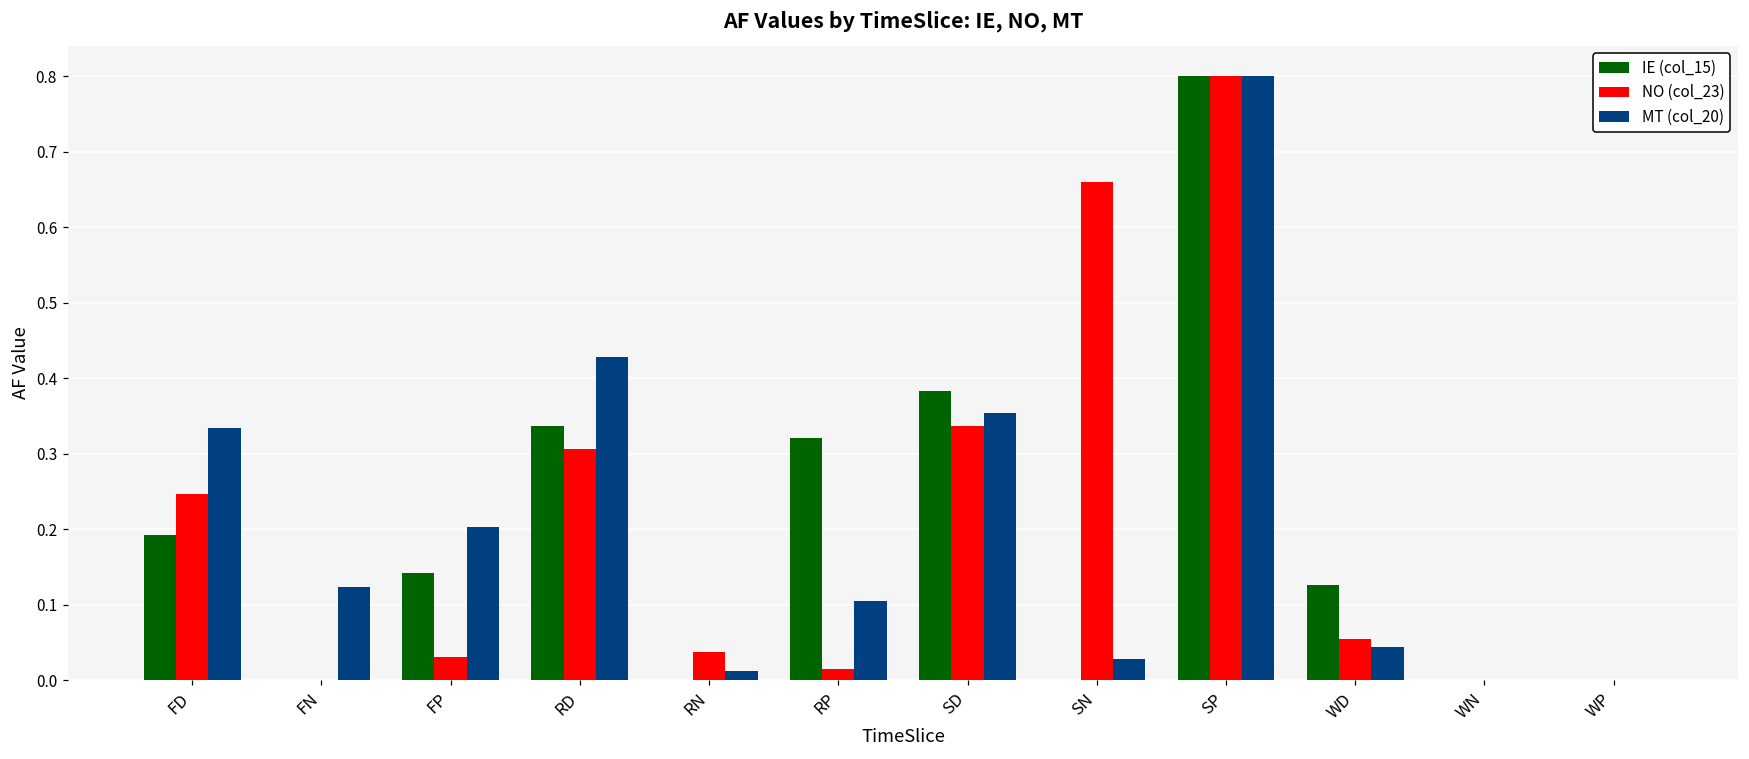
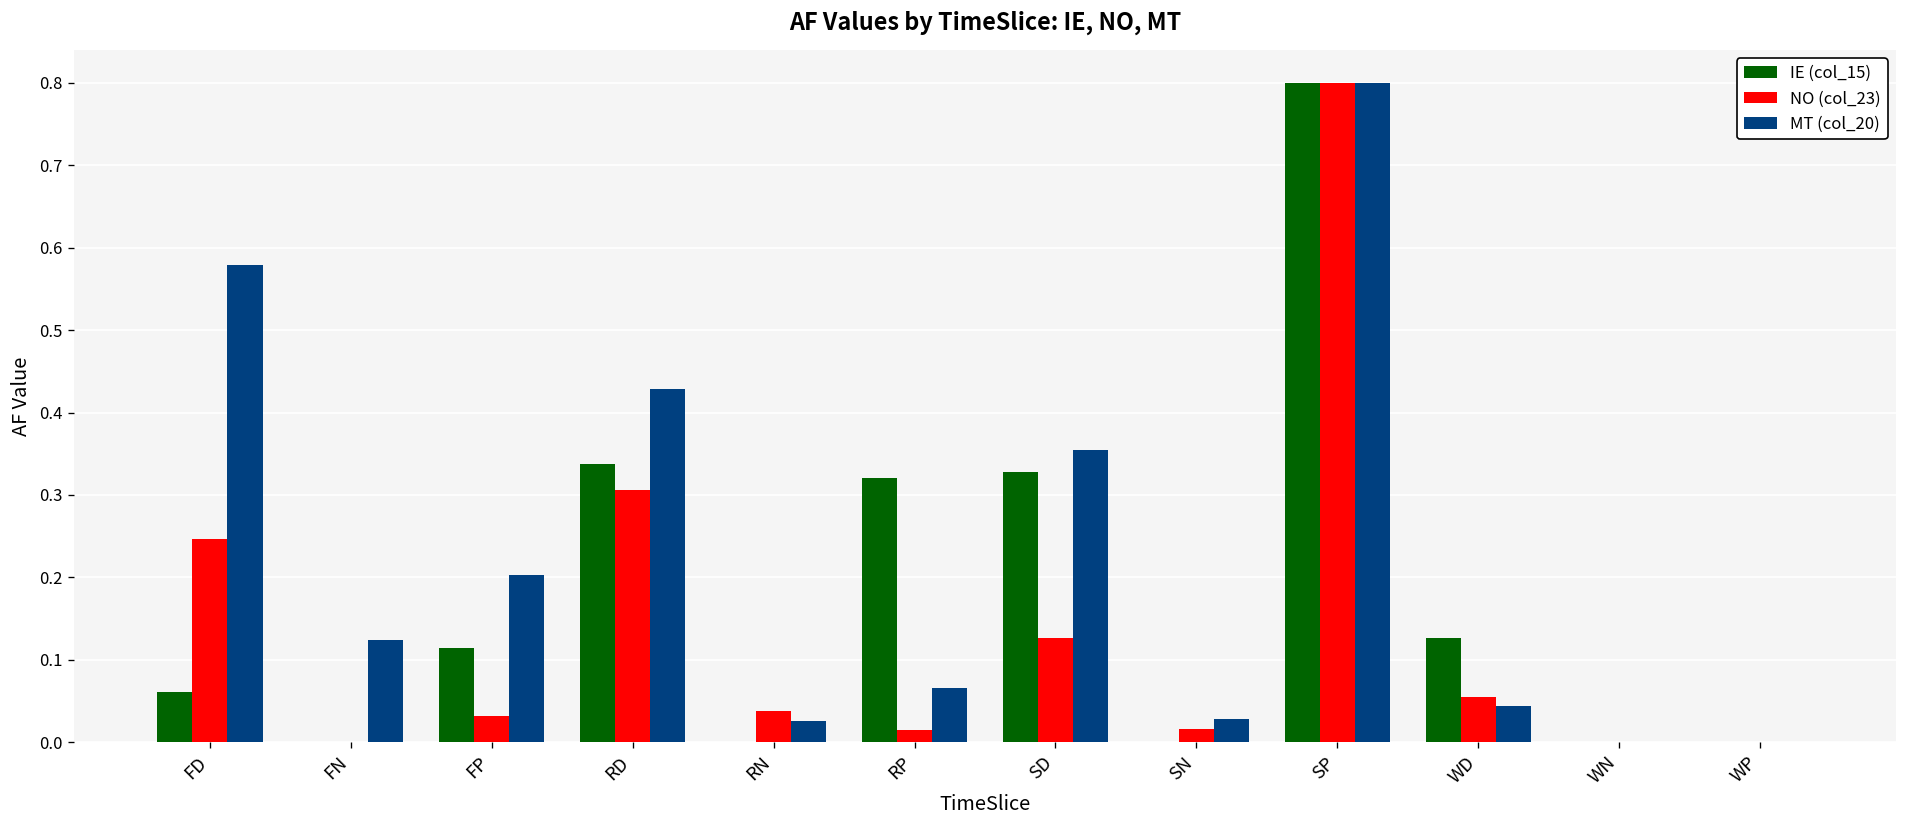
IE (col_15), FD: 0.19 -> 0.06
MT (col_20), FD: 0.33 -> 0.58
IE (col_15), FP: 0.14 -> 0.11
MT (col_20), RN: 0.01 -> 0.03
MT (col_20), RP: 0.11 -> 0.07
IE (col_15), SD: 0.38 -> 0.33
NO (col_23), SD: 0.34 -> 0.13
NO (col_23), SN: 0.66 -> 0.02
